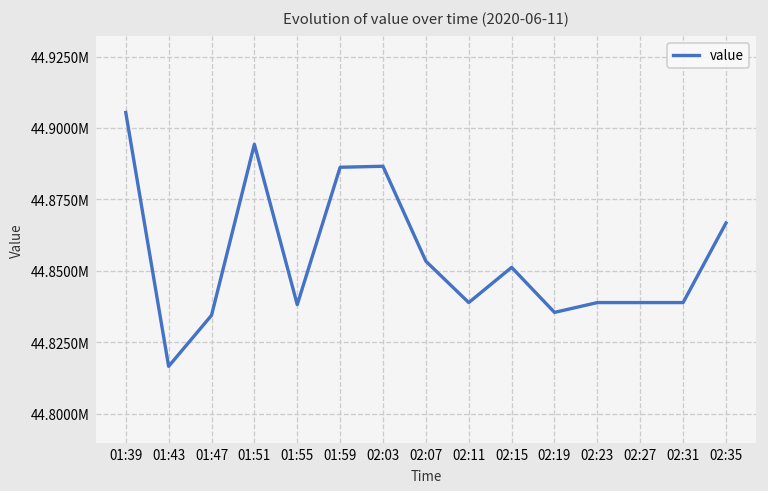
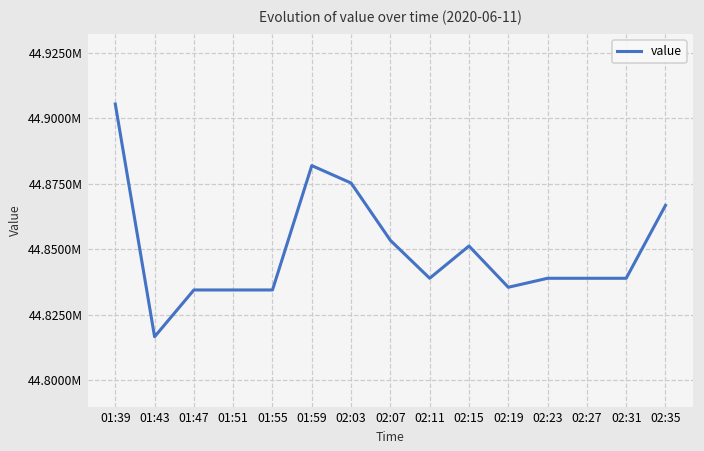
01:51: 44894000 -> 44834000
01:55: 44838000 -> 44834000
01:59: 44886000 -> 44882000
02:03: 44887000 -> 44875000
